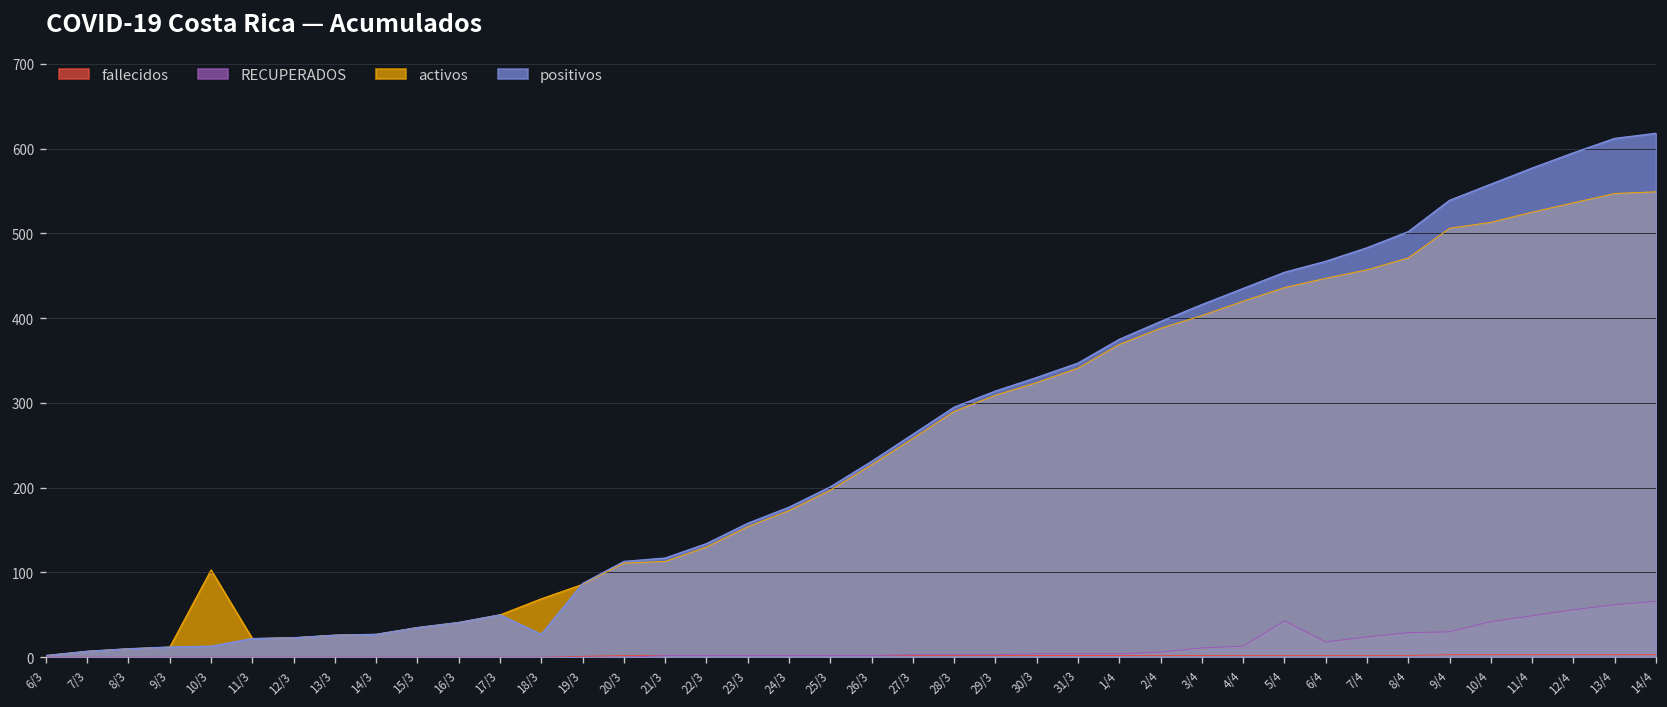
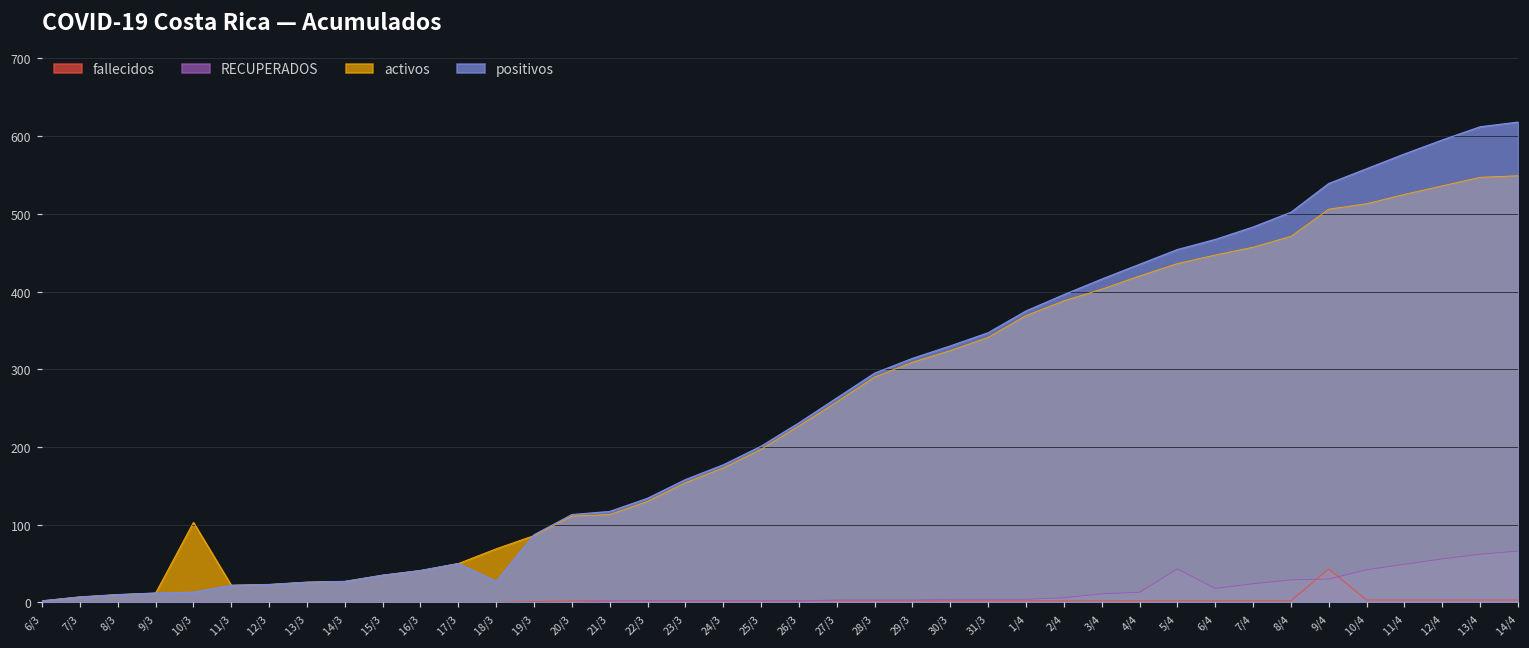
fallecidos, 9/4: 0 -> 40
